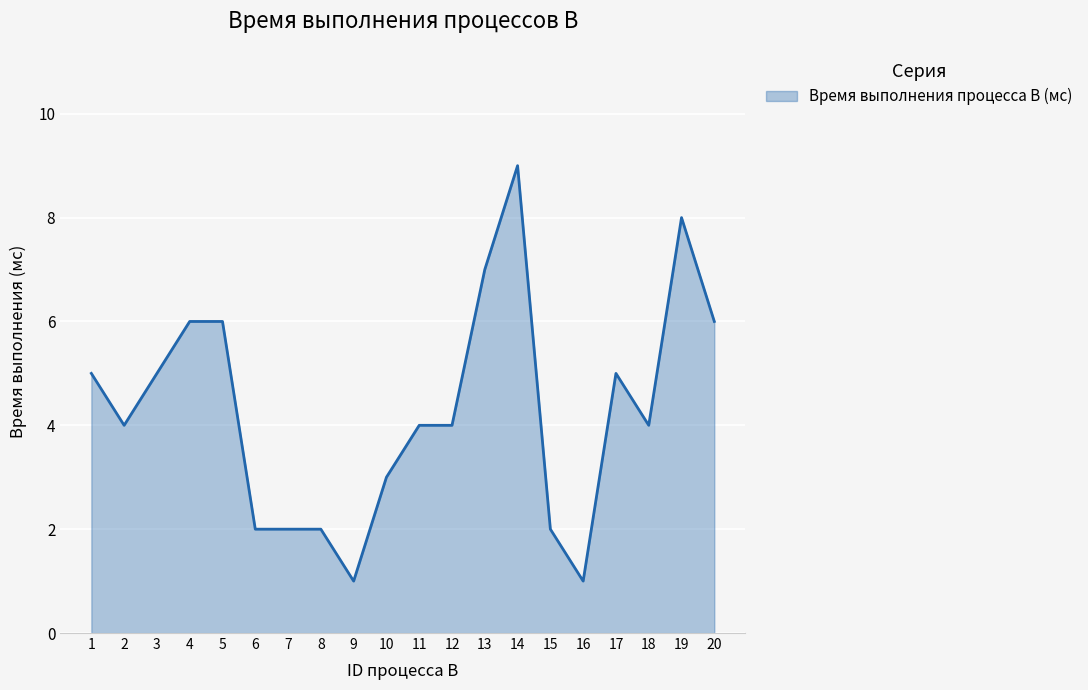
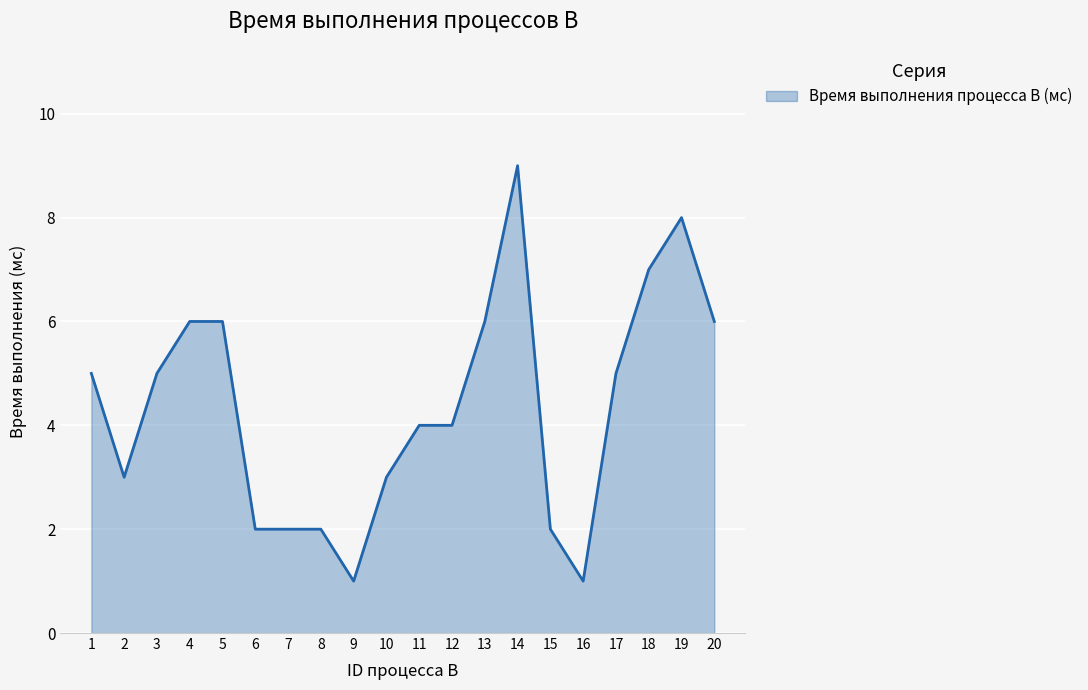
2: 4 -> 3
13: 7 -> 6
18: 4 -> 7
